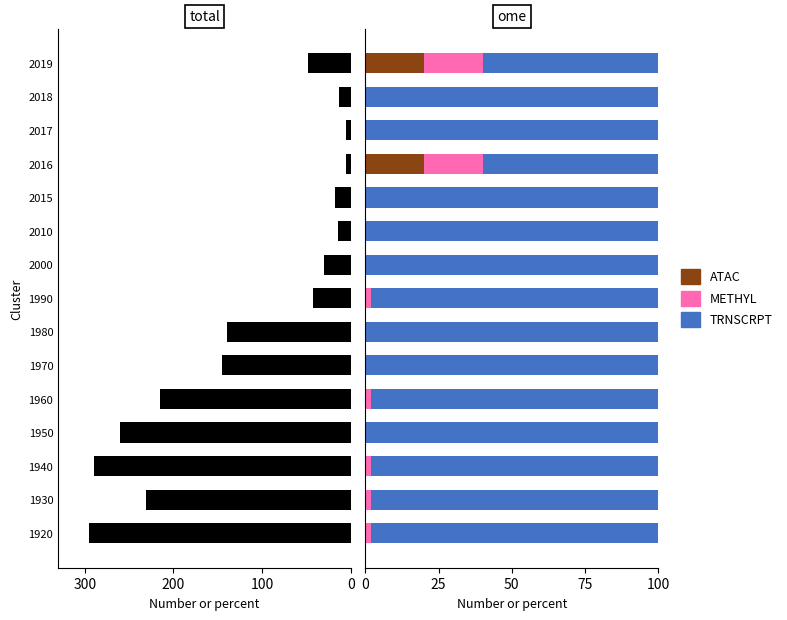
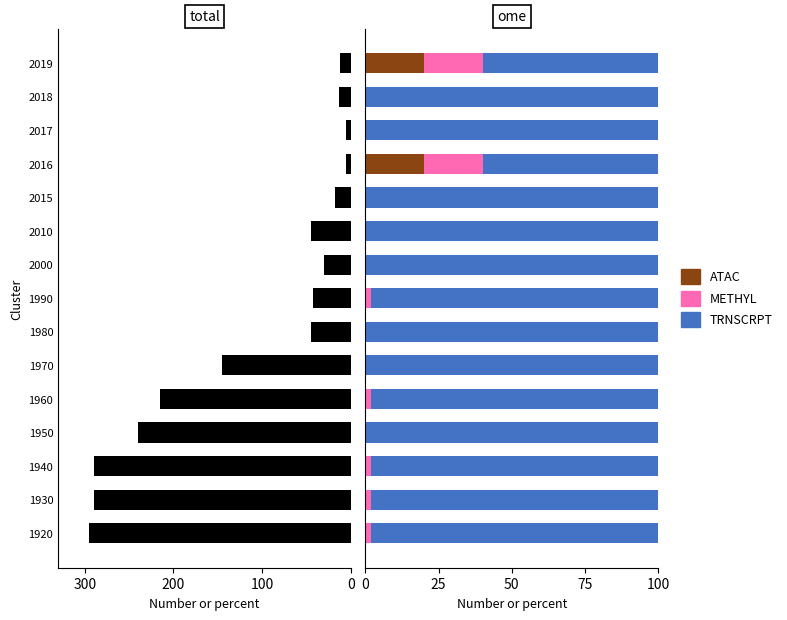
total, 2019: 50 -> 10
total, 2010: 20 -> 50
total, 1980: 140 -> 50
total, 1950: 260 -> 240
total, 1930: 230 -> 290
